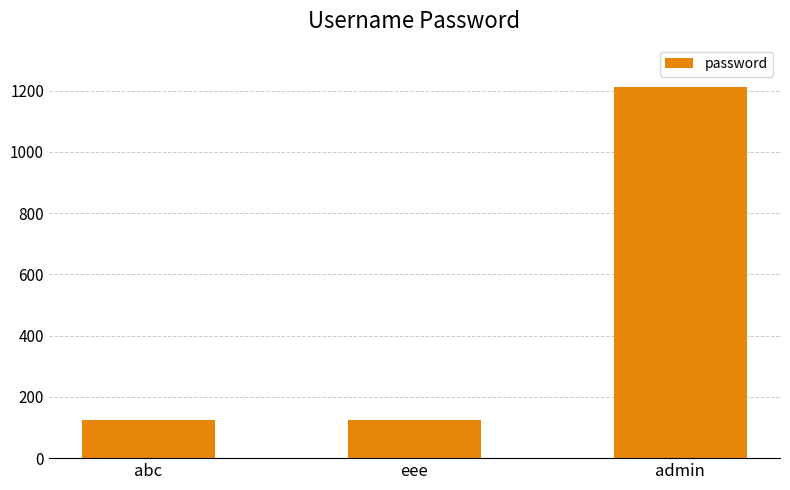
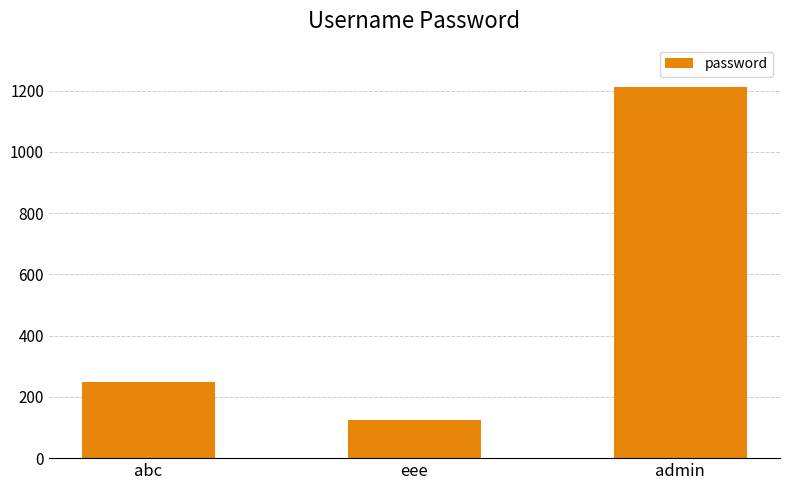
abc: 120 -> 250
